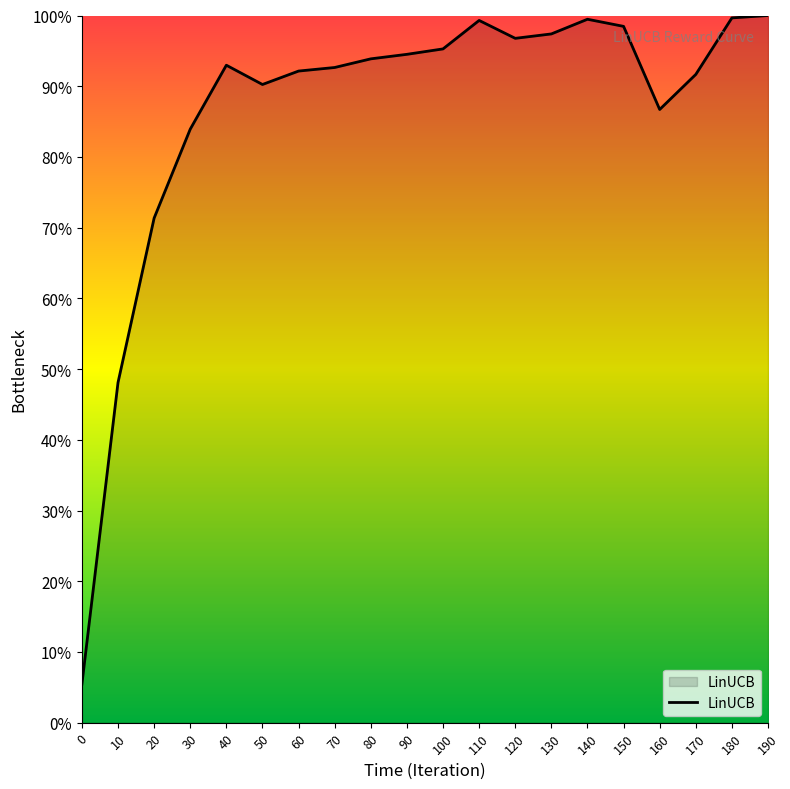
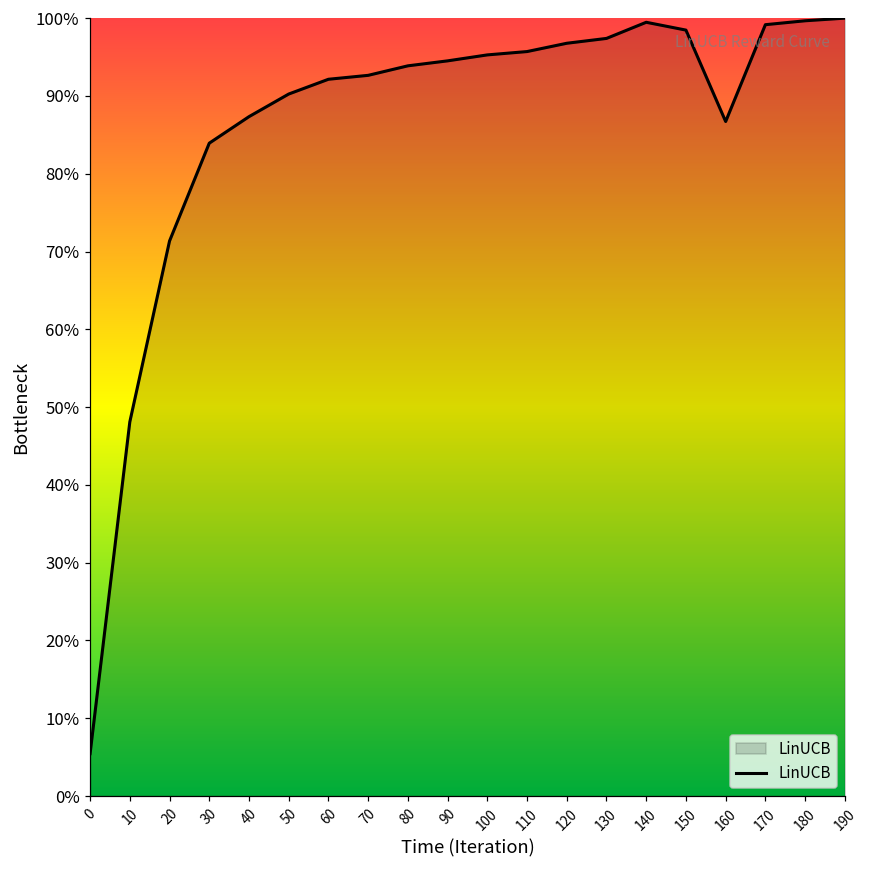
40: 93% -> 87%
110: 99% -> 96%
170: 92% -> 99%
